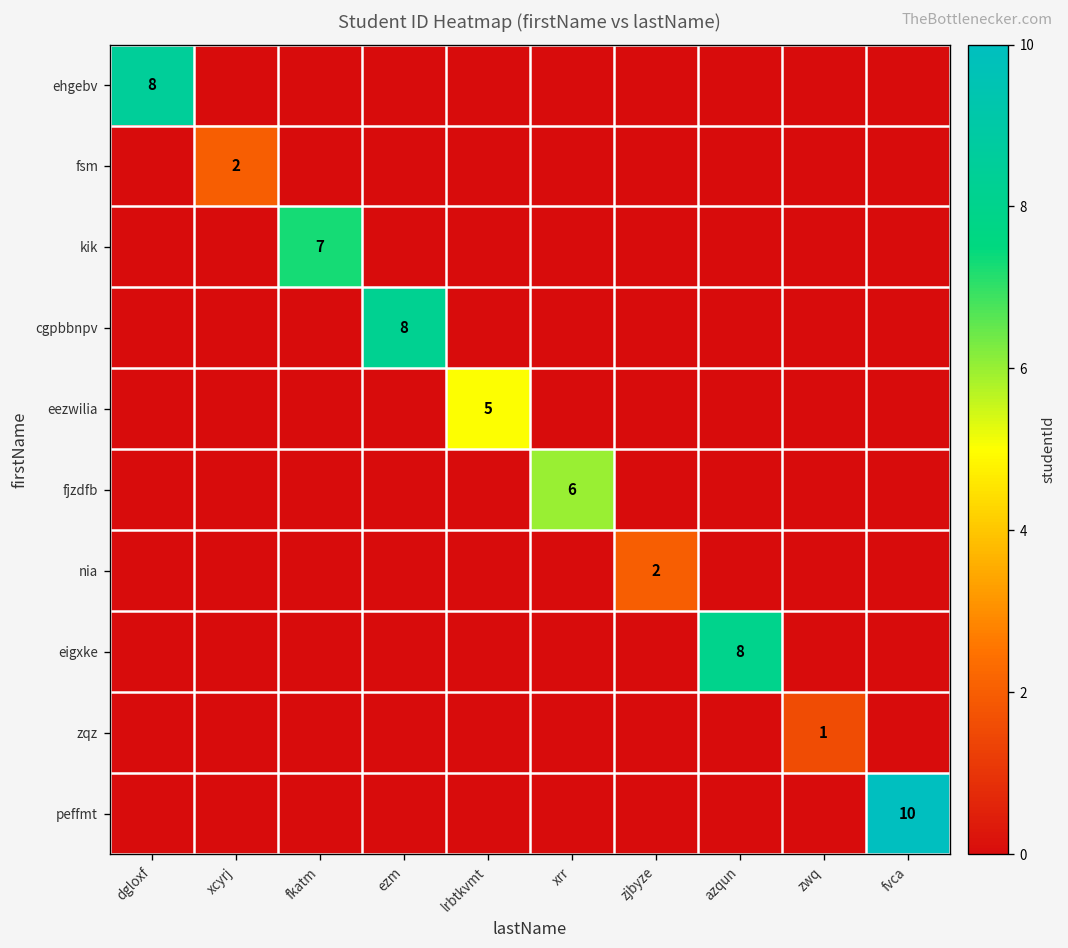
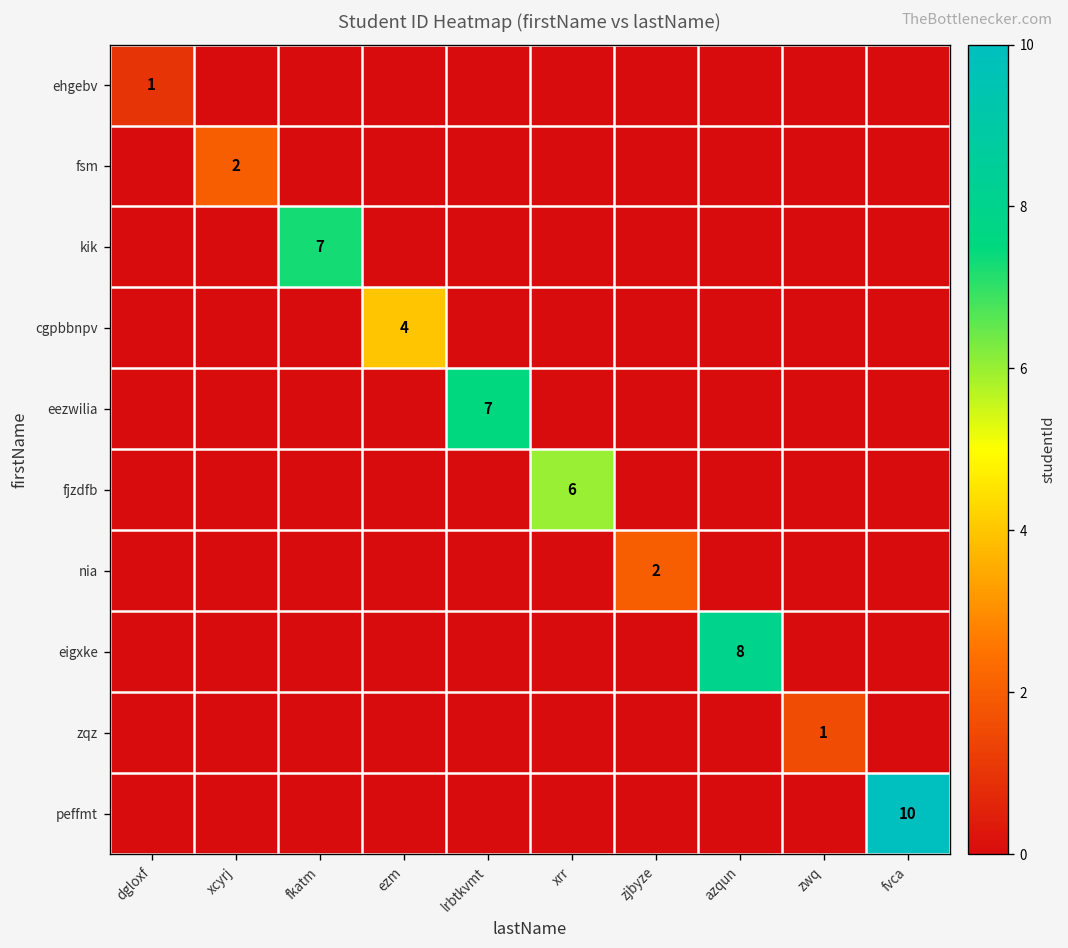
ehgebv, dgloxf: 8 -> 1
cgpbbnpv, ezm: 8 -> 4
eezwilia, lrbtkvmt: 5 -> 7
